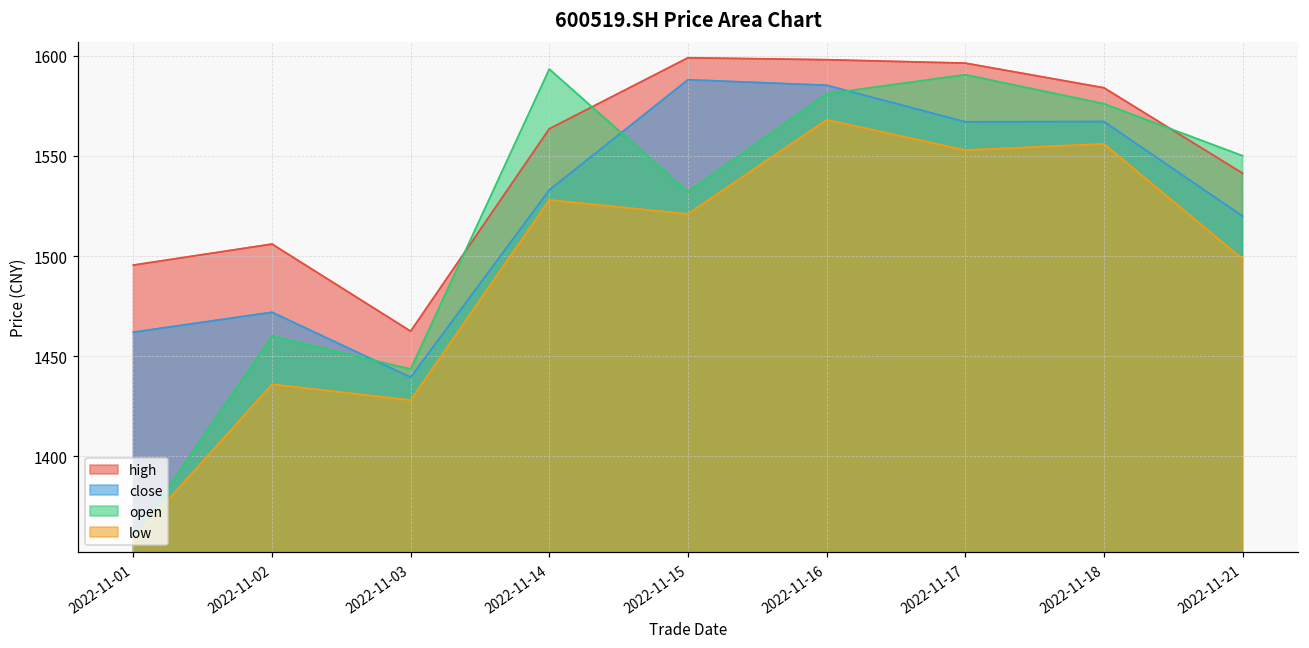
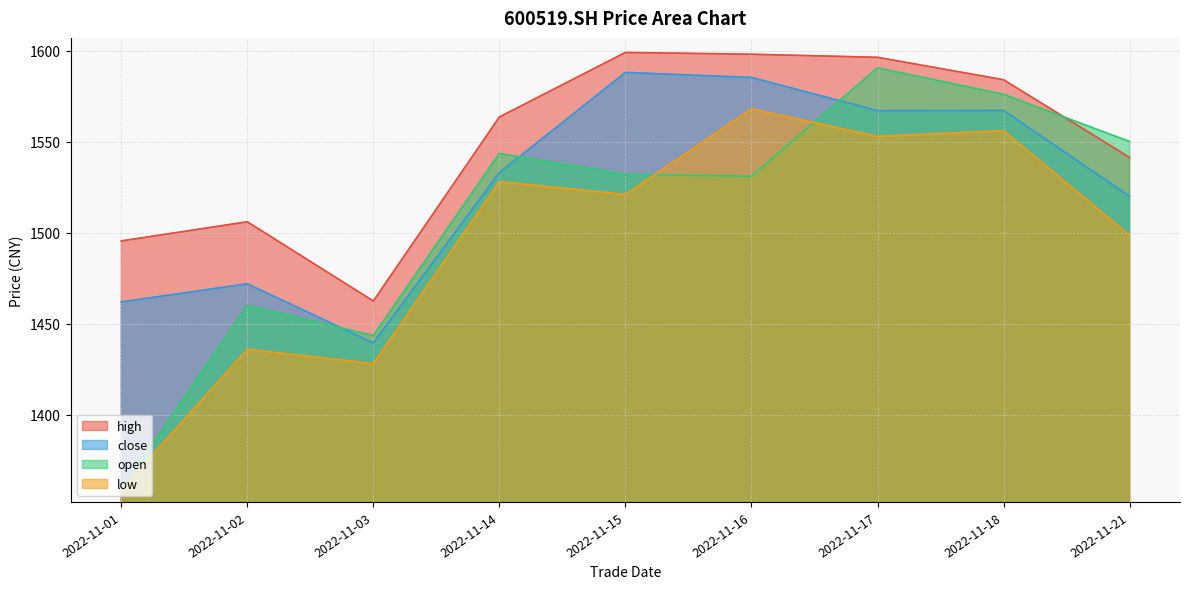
open, 2022-11-14: 1593 -> 1544
open, 2022-11-16: 1581 -> 1531
